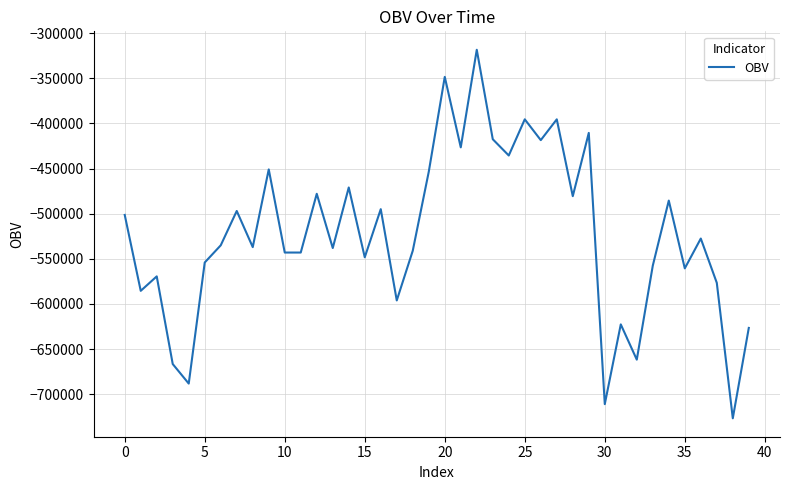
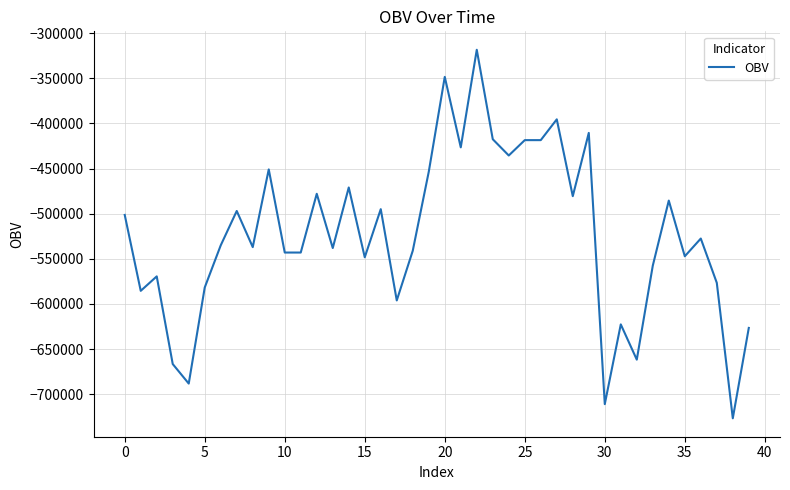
5: -550000 -> -580000
25: -400000 -> -420000
35: -560000 -> -550000
